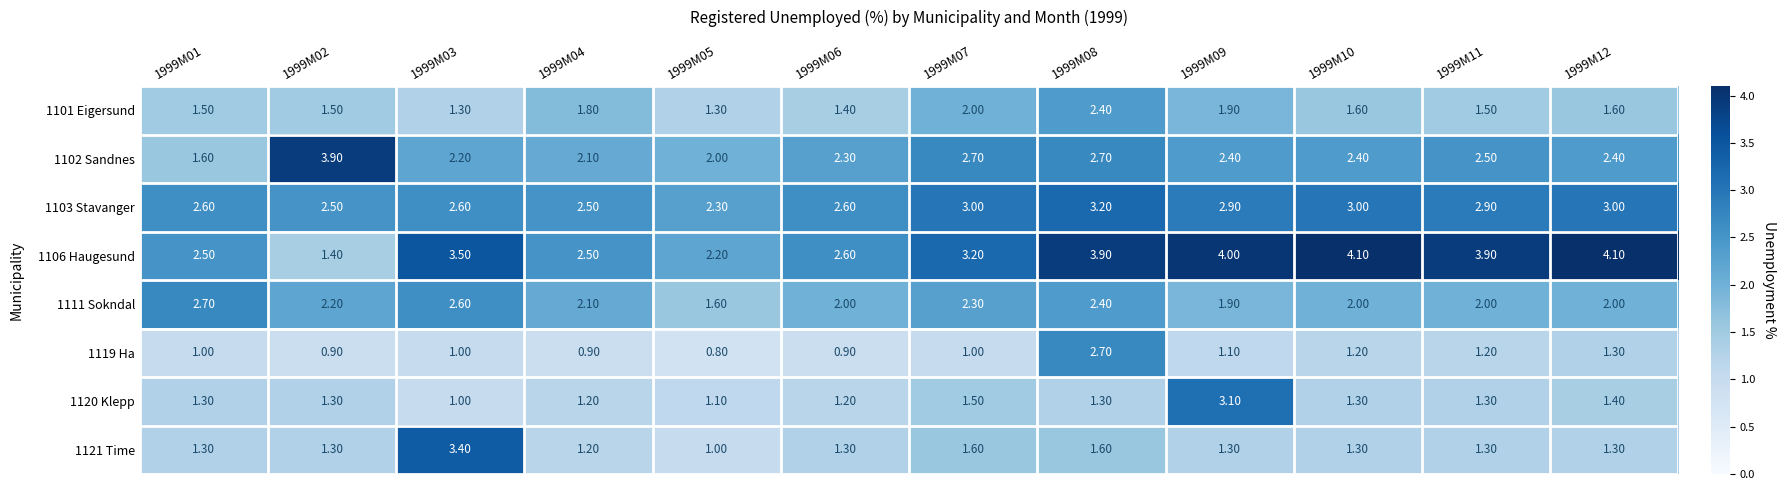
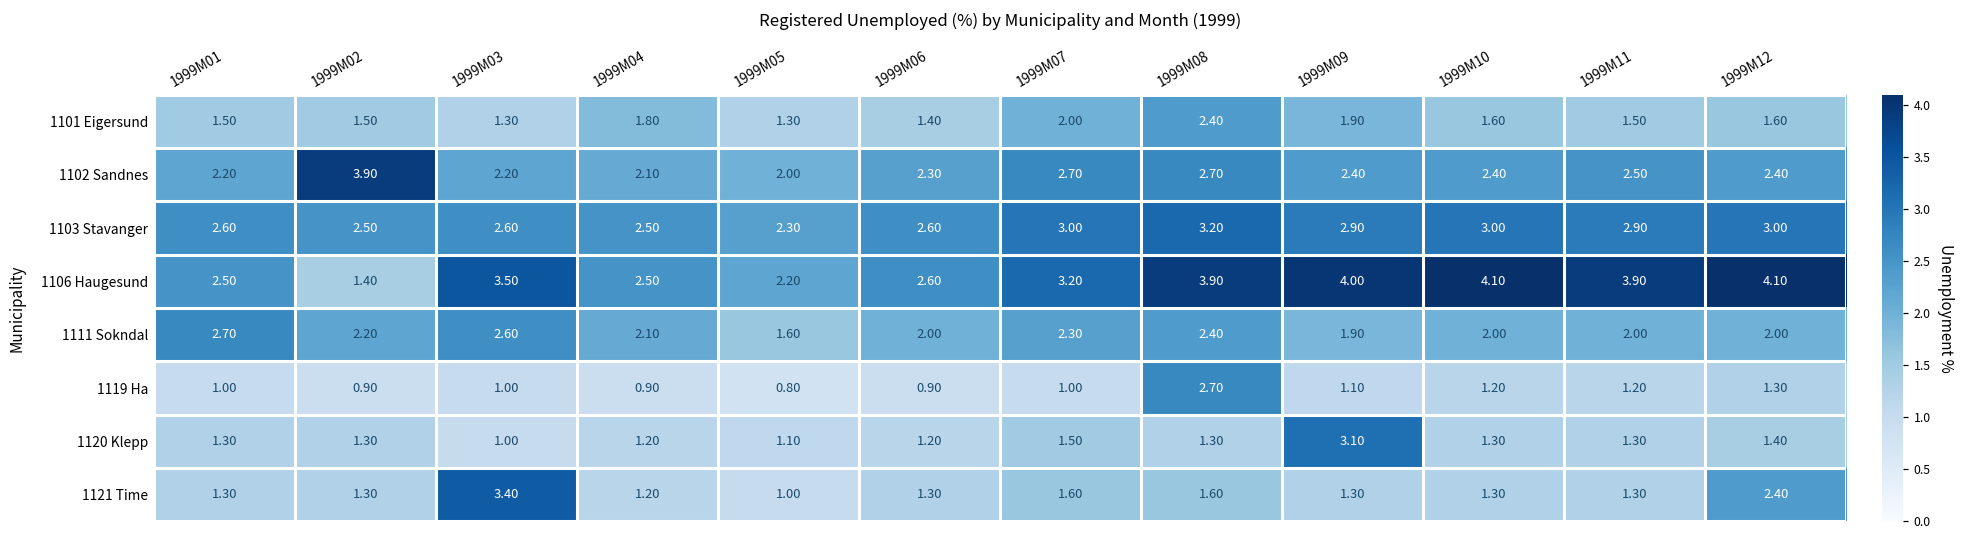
1102 Sandnes, 1999M01: 1.60 -> 2.20
1121 Time, 1999M12: 1.30 -> 2.40
